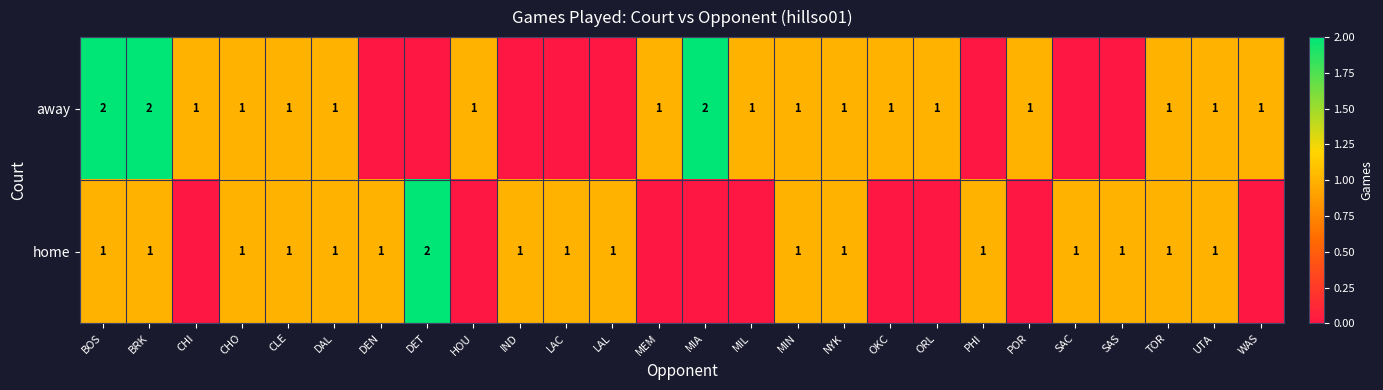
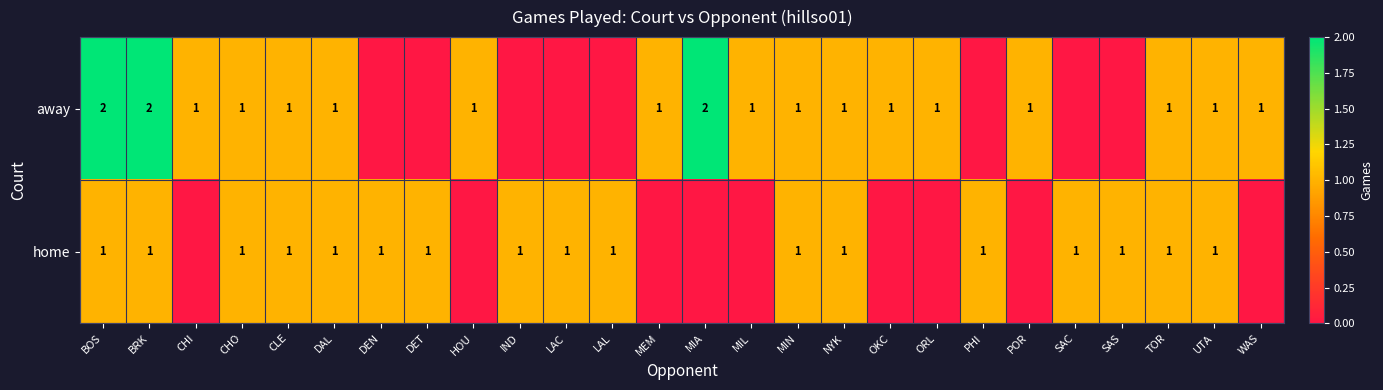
home, DET: 2 -> 1
